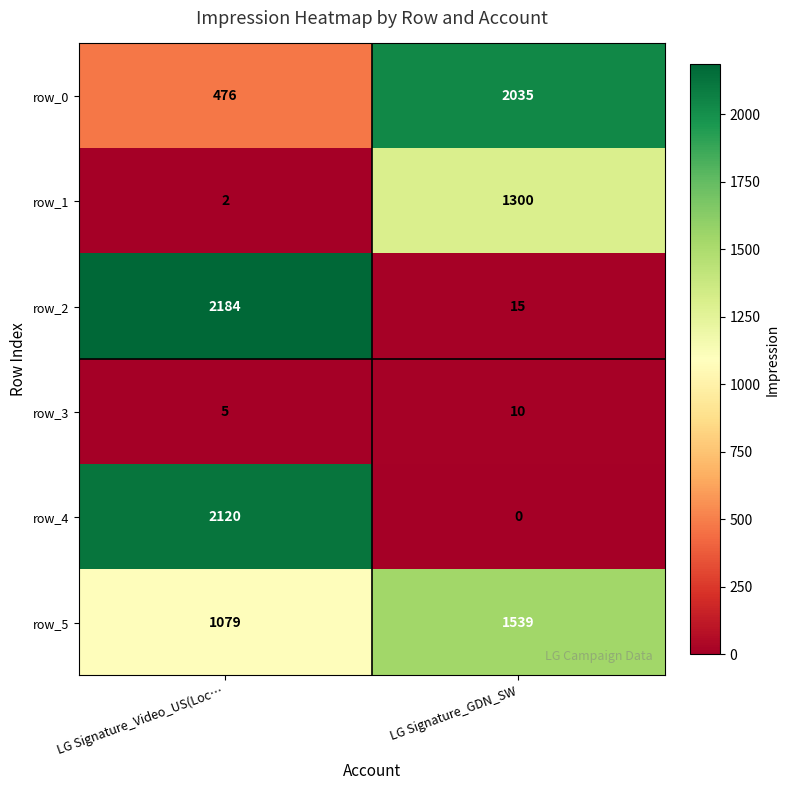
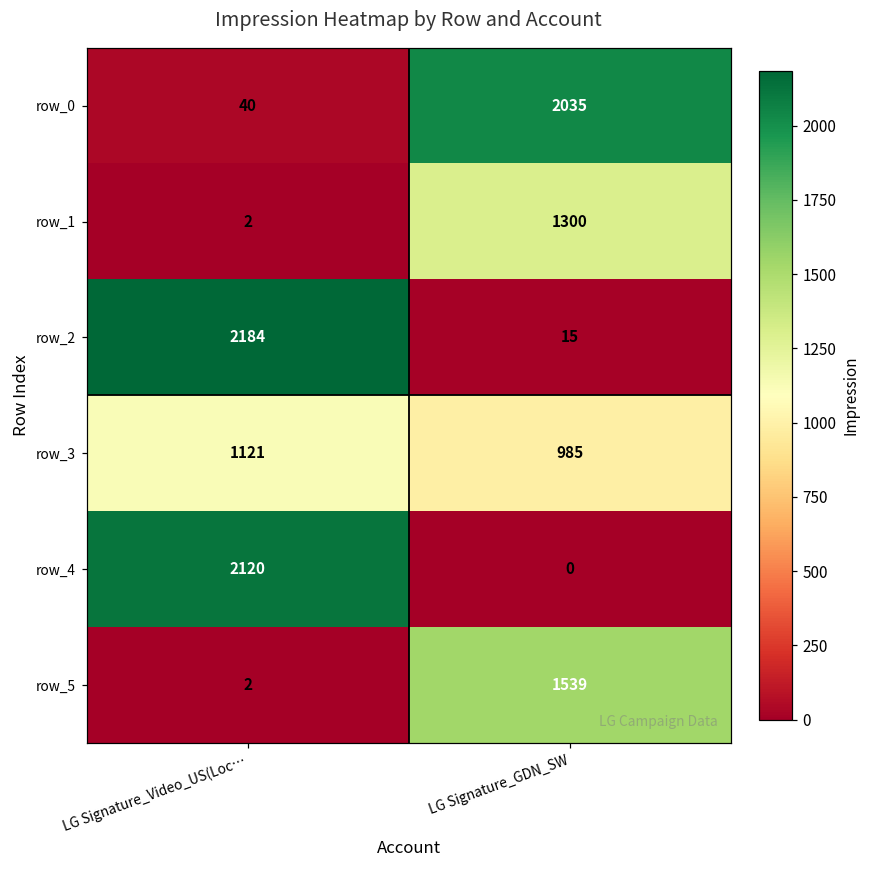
row_0, LG Signature_Video_US(Loc…: 476 -> 40
row_3, LG Signature_Video_US(Loc…: 5 -> 1121
row_3, LG Signature_GDN_SW: 10 -> 985
row_5, LG Signature_Video_US(Loc…: 1079 -> 2
